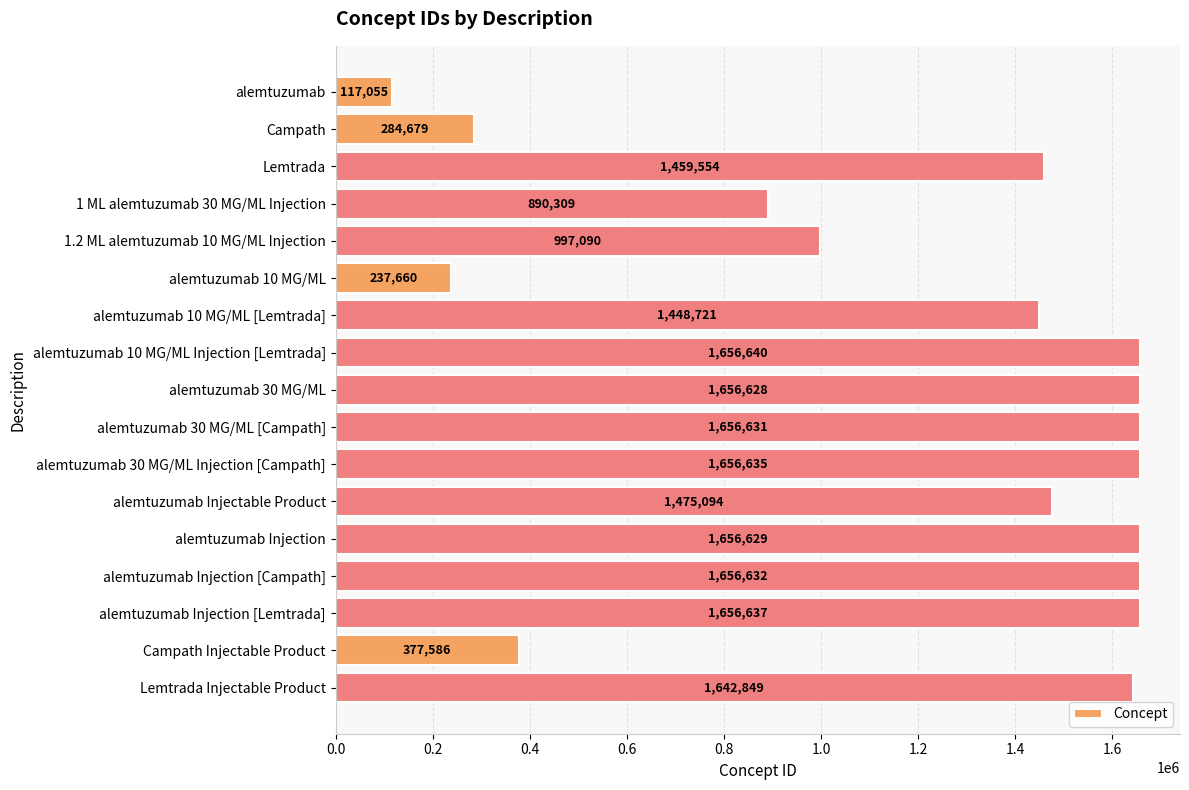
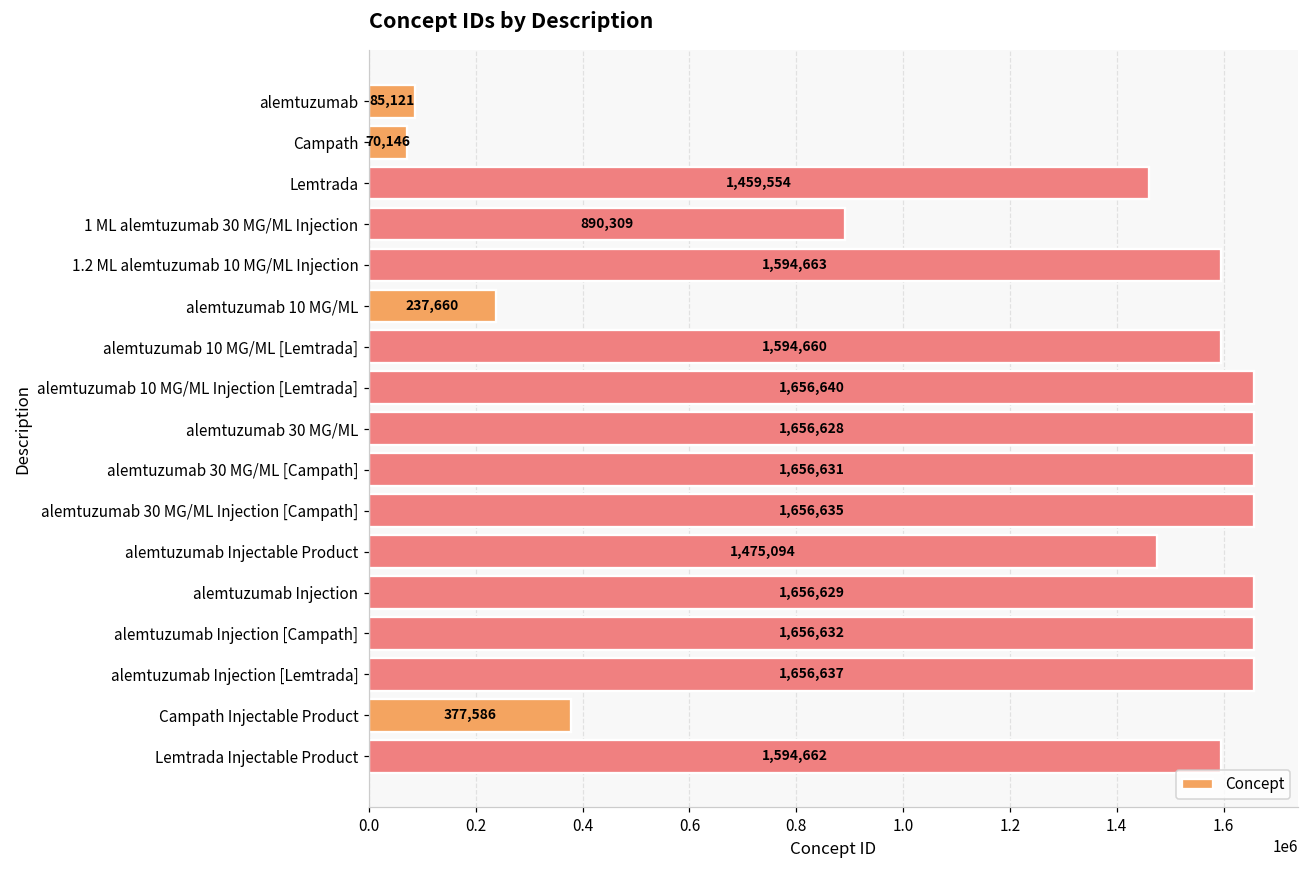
alemtuzumab: 117,055 -> 85,121
Campath: 284,679 -> 70,146
1.2 ML alemtuzumab 10 MG/ML Injection: 997,090 -> 1,594,663
alemtuzumab 10 MG/ML [Lemtrada]: 1,448,721 -> 1,594,660
Lemtrada Injectable Product: 1,642,849 -> 1,594,662
